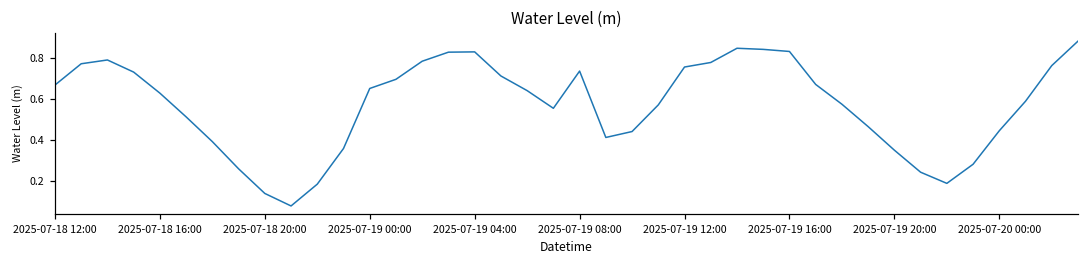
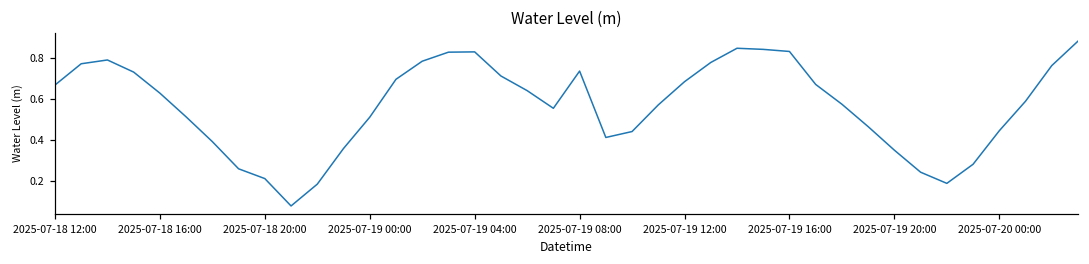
2025-07-18 20:00: 0.14 -> 0.21
2025-07-19 00:00: 0.65 -> 0.51
2025-07-19 12:00: 0.76 -> 0.68
